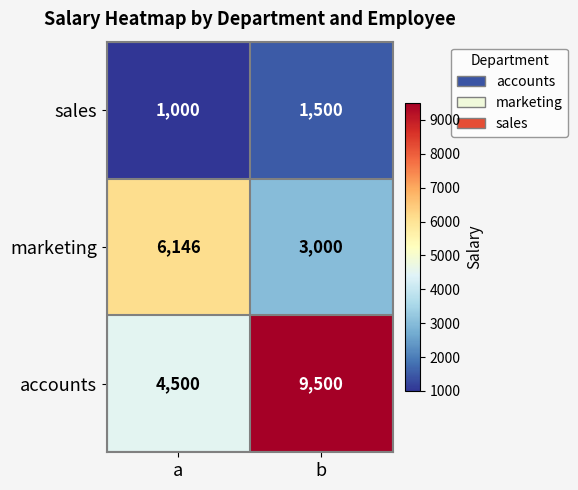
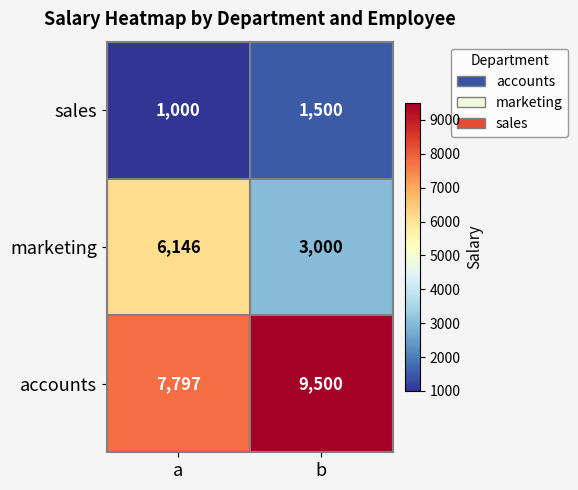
accounts, a: 4,500 -> 7,797
